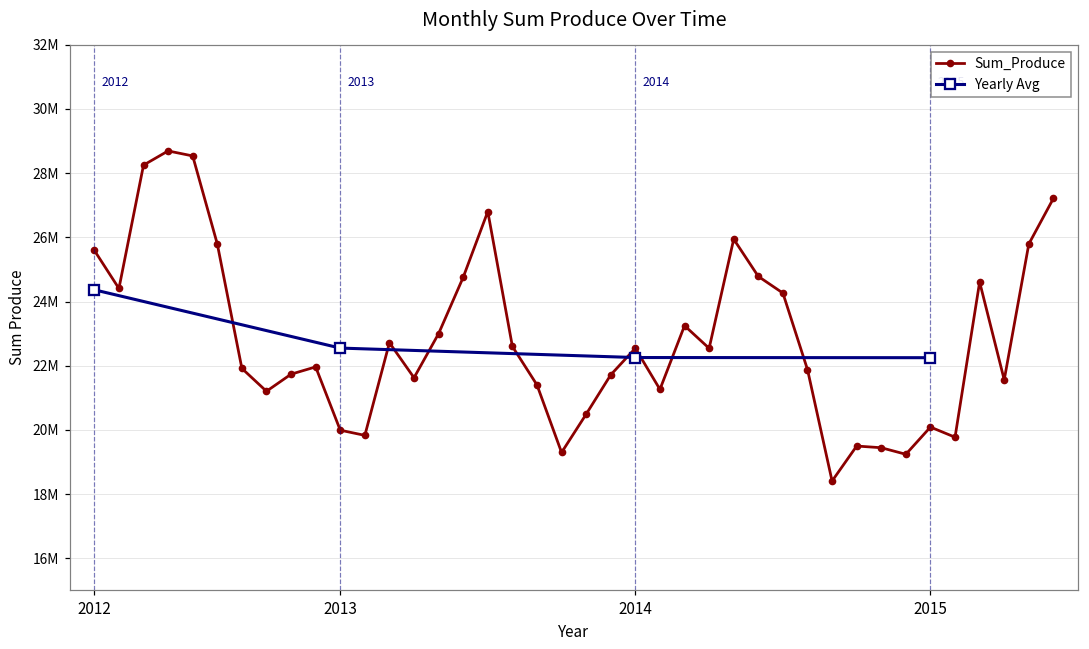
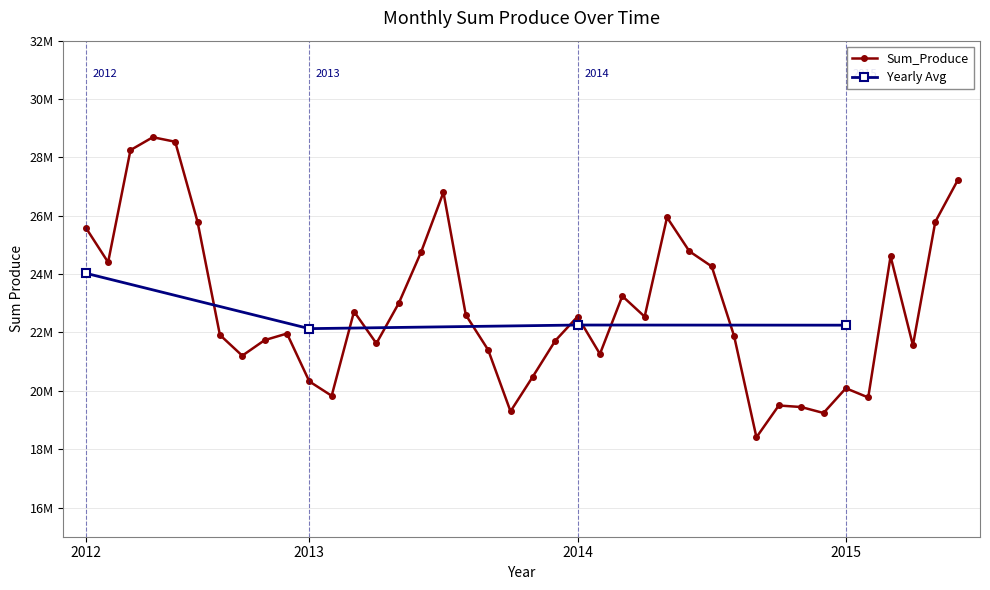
Yearly Avg, 2012: 24400000 -> 24000000
Sum_Produce, 2013: 20000000 -> 20300000
Yearly Avg, 2013: 22500000 -> 22100000
